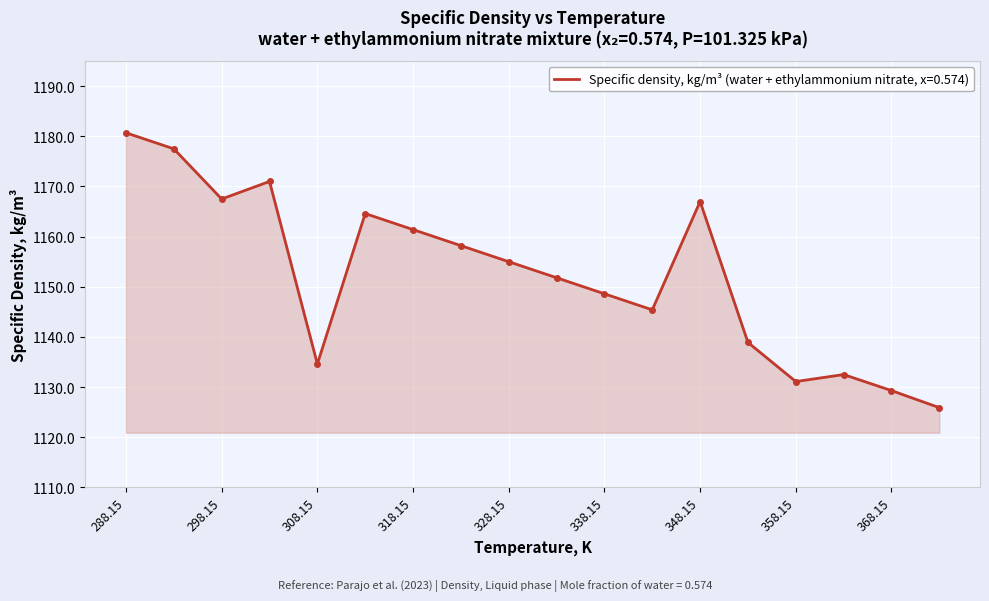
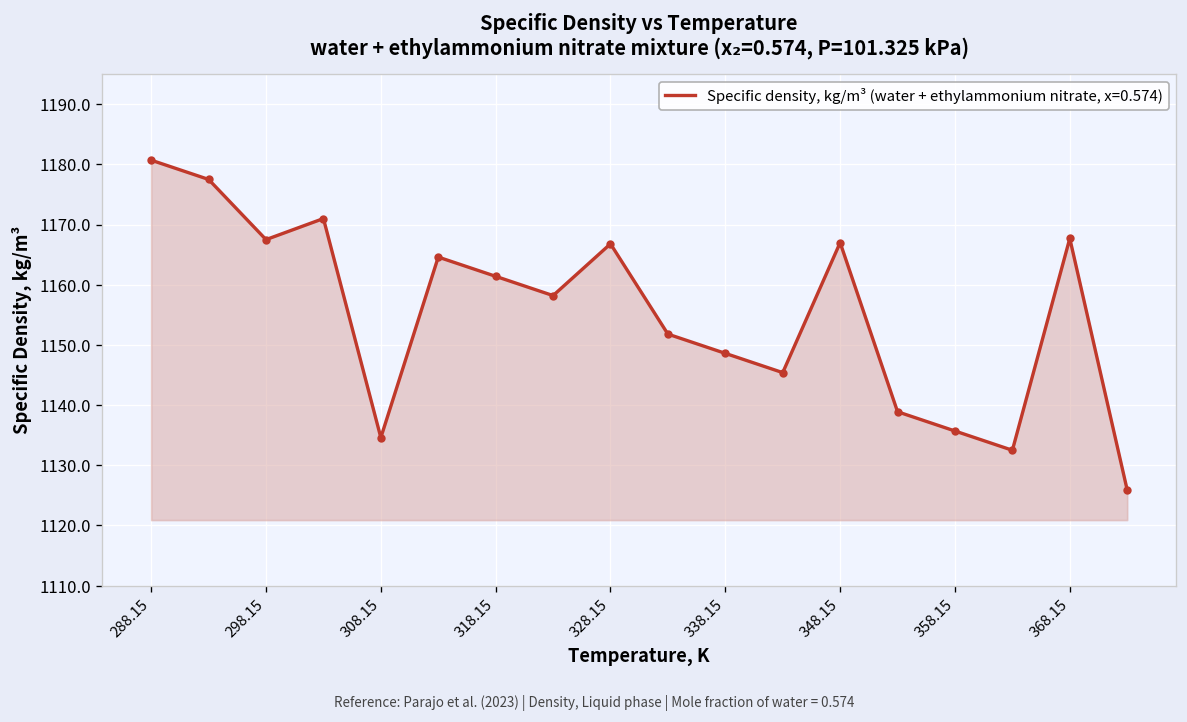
328.15: 1155 -> 1167
358.15: 1131 -> 1136
368.15: 1129 -> 1168
